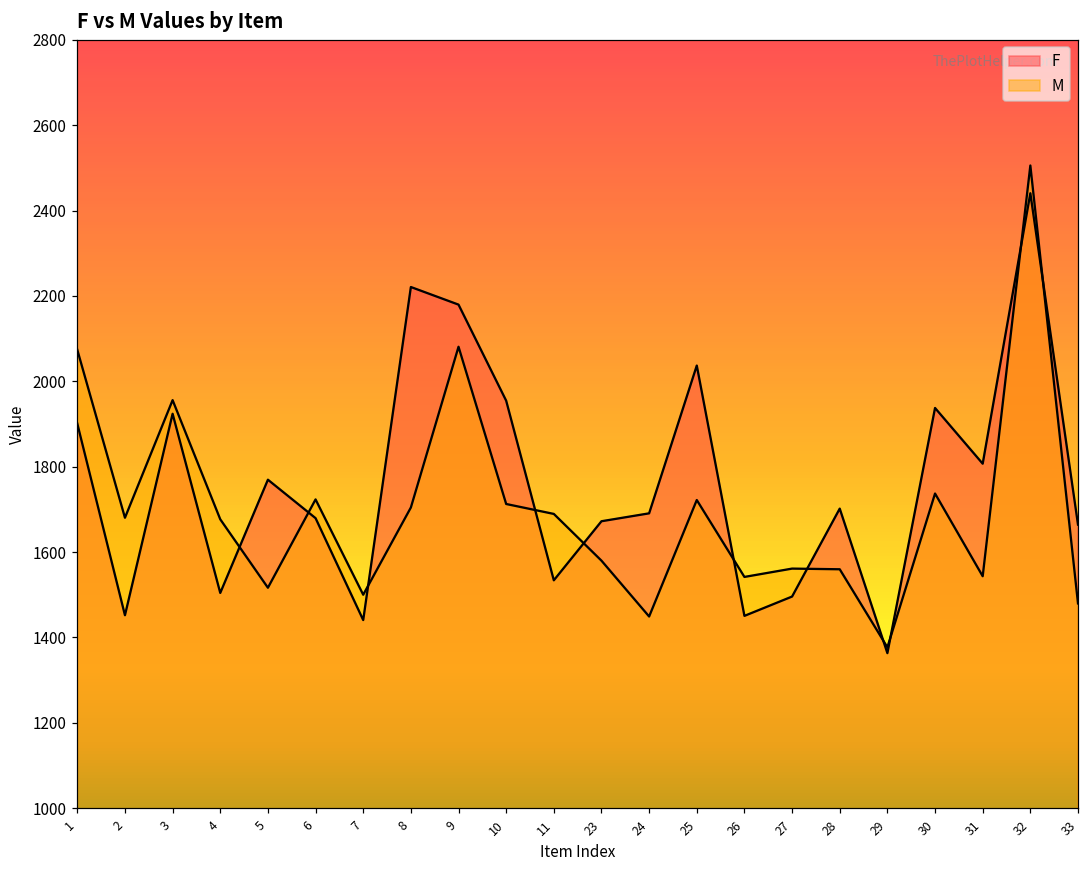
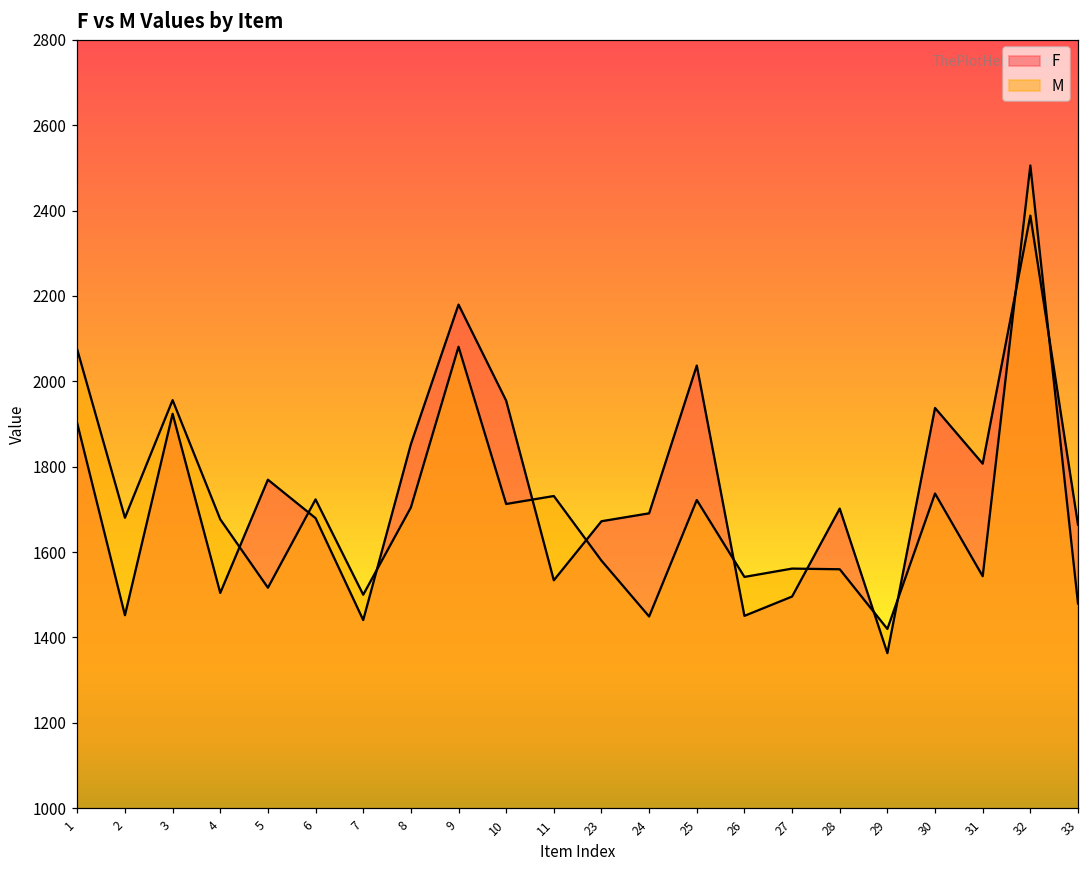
F, 8: 2220 -> 1850
M, 11: 1690 -> 1730
M, 29: 1380 -> 1420
F, 32: 2440 -> 2390
